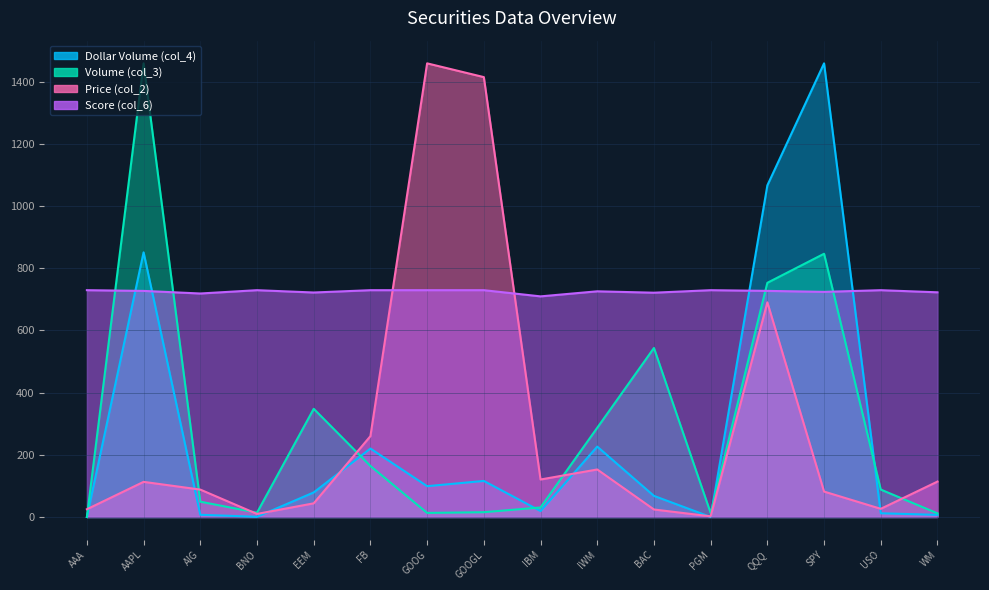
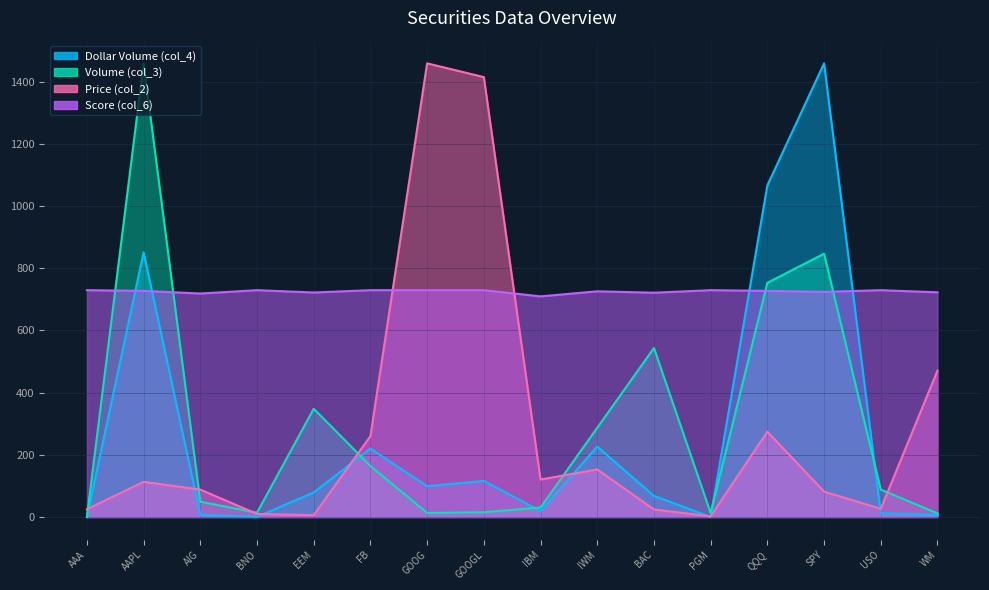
Price (col_2), EEM: 40 -> 10
Price (col_2), QQQ: 690 -> 270
Price (col_2), WM: 110 -> 470
